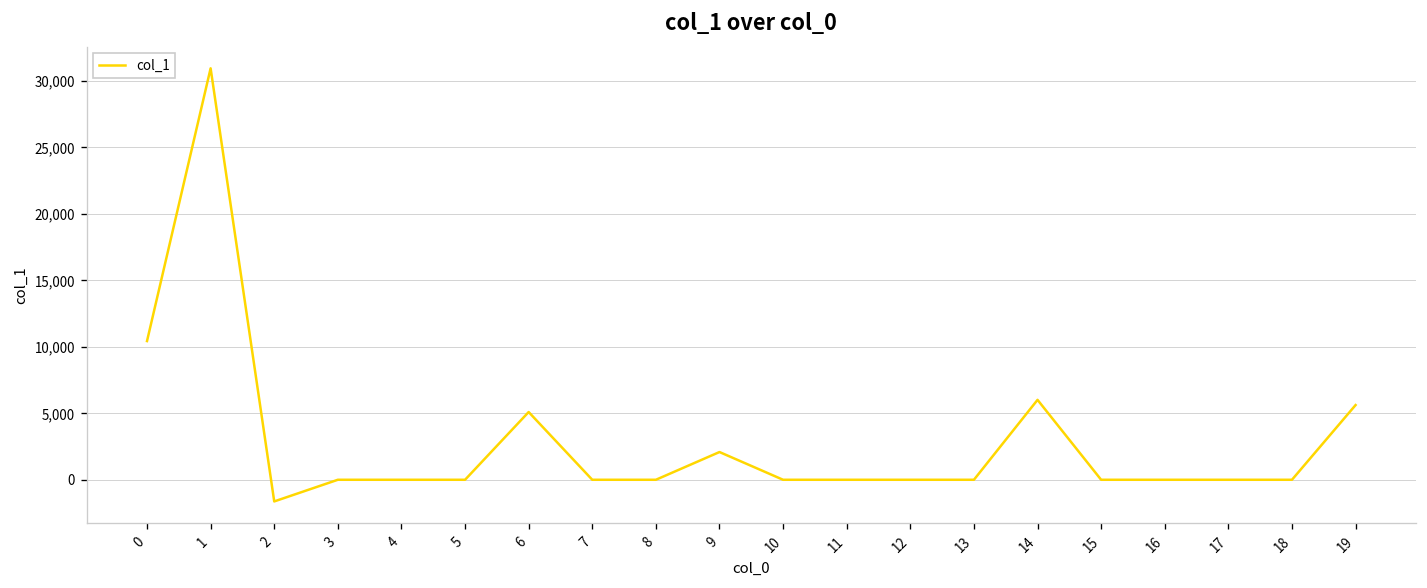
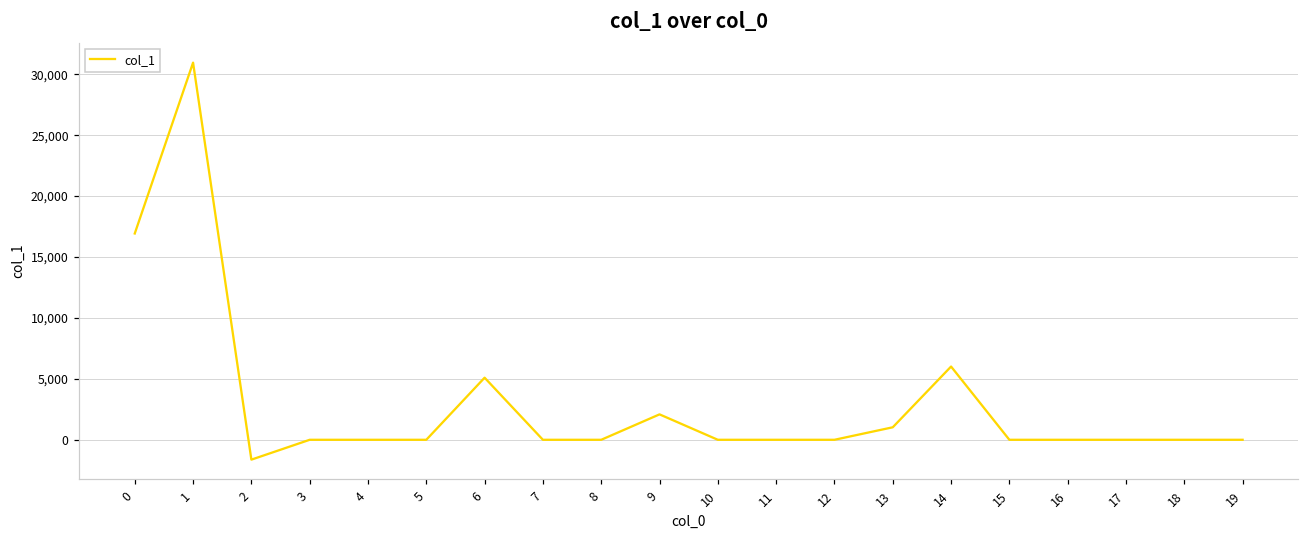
0: 10,400 -> 16,900
13: 0 -> 1,000
19: 5,600 -> 0
